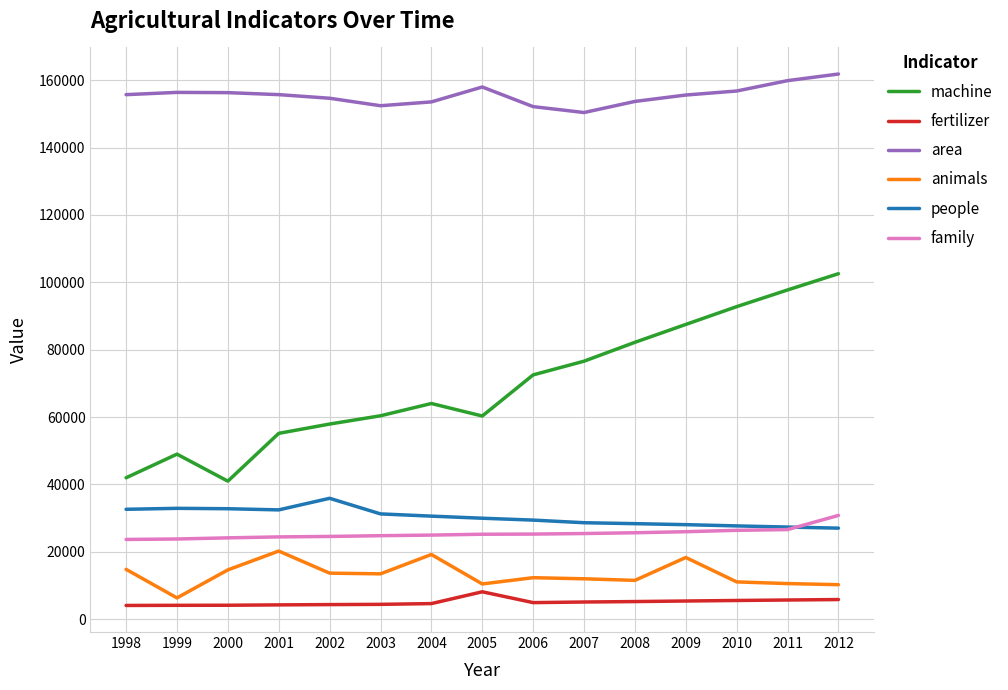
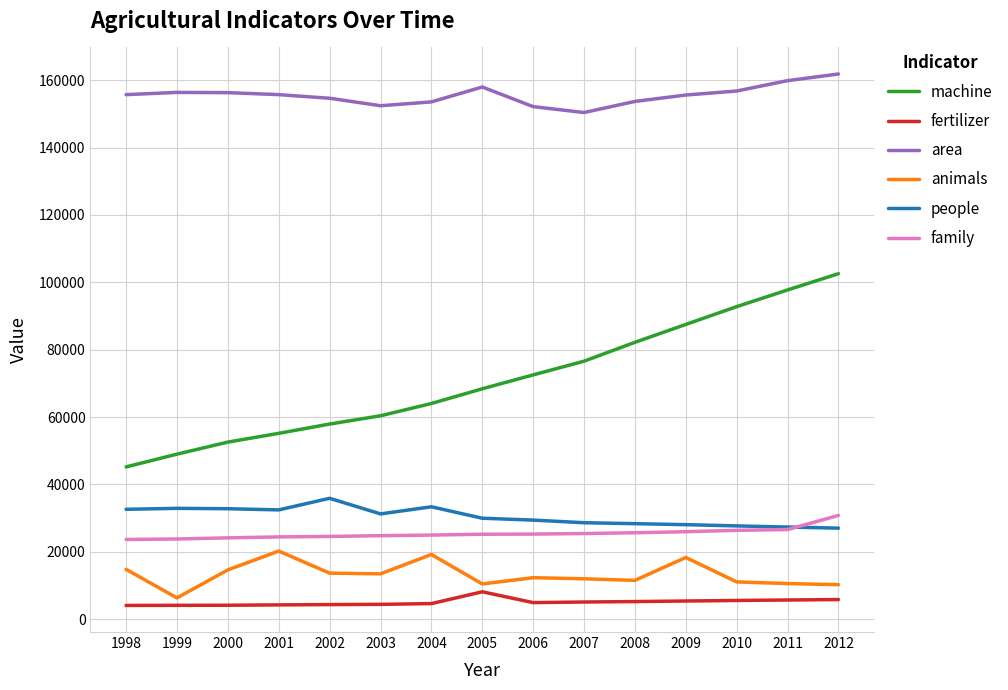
machine, 1998: 42000 -> 45000
machine, 2000: 41000 -> 53000
people, 2004: 31000 -> 33000
machine, 2005: 60000 -> 68000
